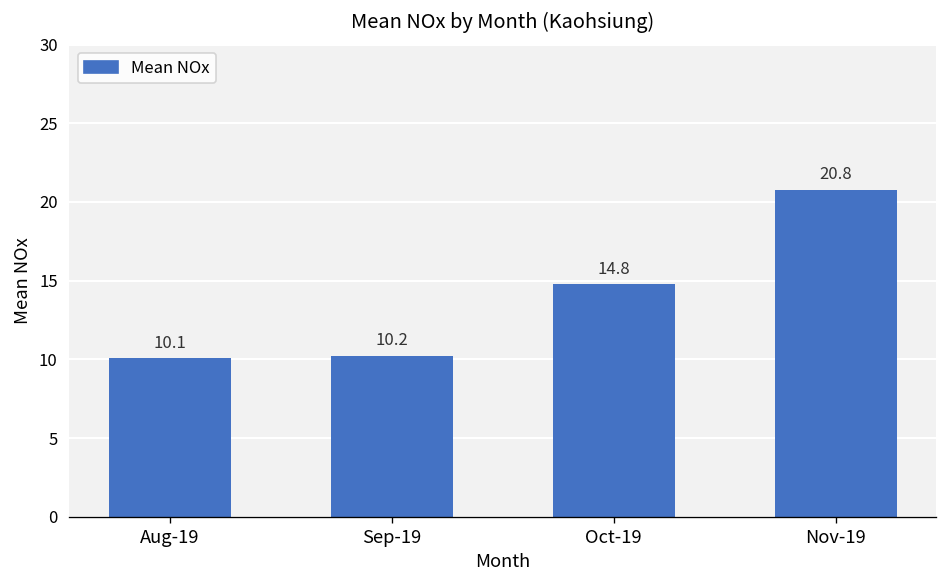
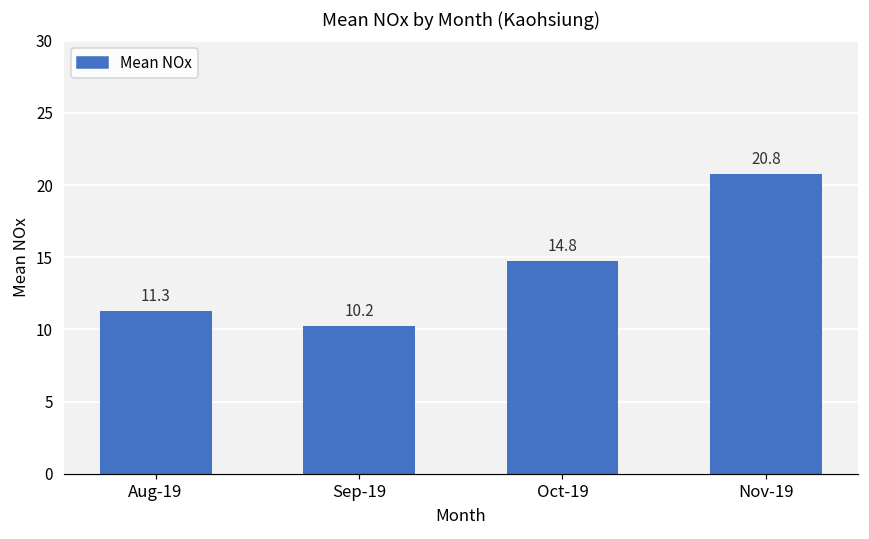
Aug-19: 10.1 -> 11.3
